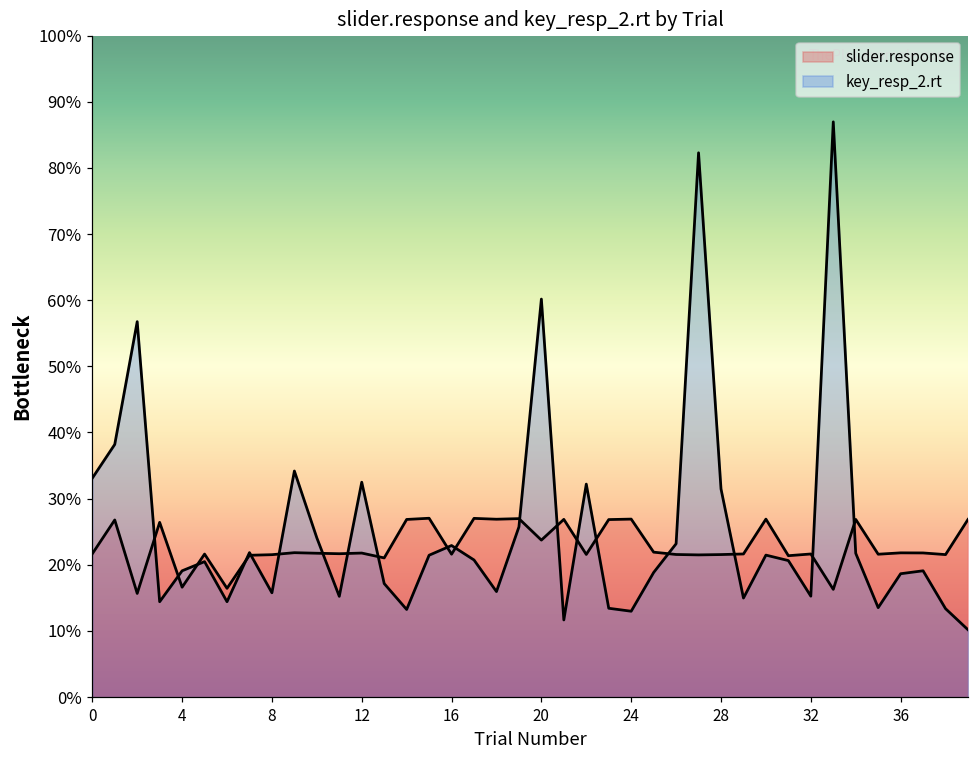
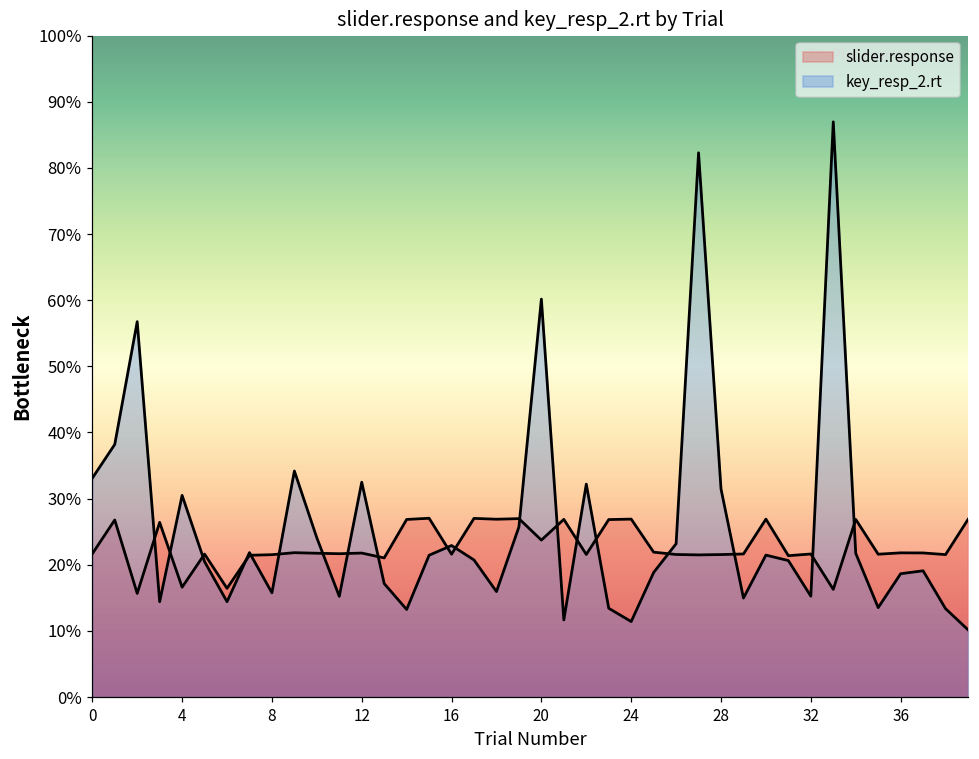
key_resp_2.rt, 4: 19% -> 30%
key_resp_2.rt, 24: 13% -> 11%
